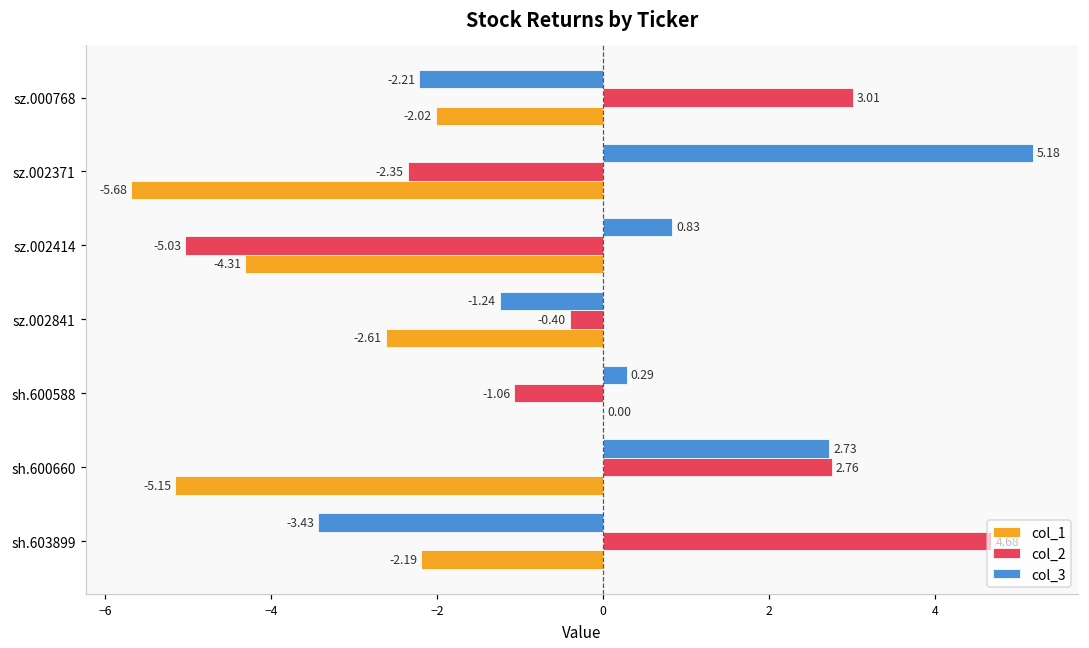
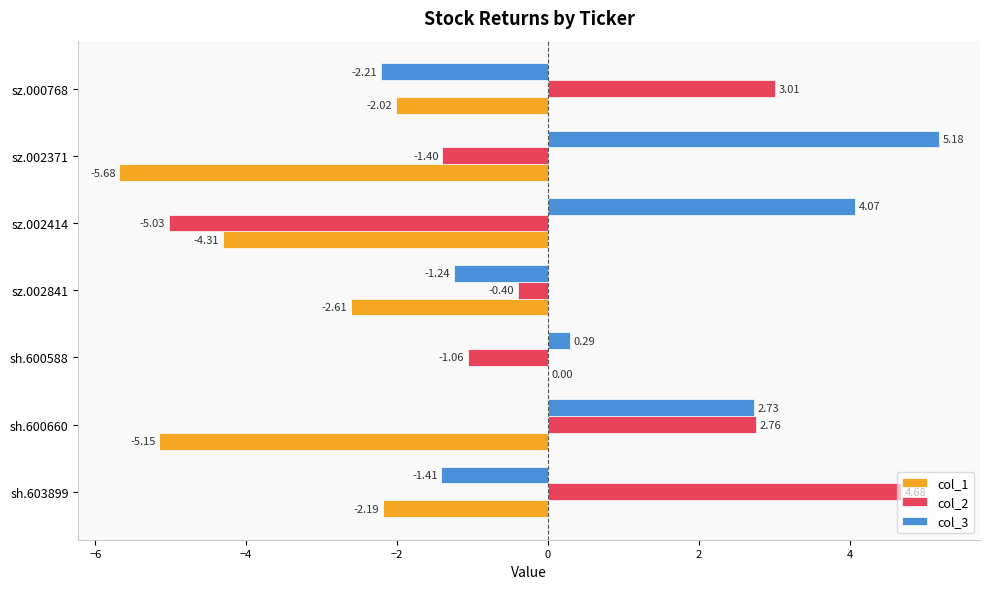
col_2, sz.002371: -2.35 -> -1.40
col_3, sz.002414: 0.83 -> 4.07
col_3, sh.603899: -3.43 -> -1.41
